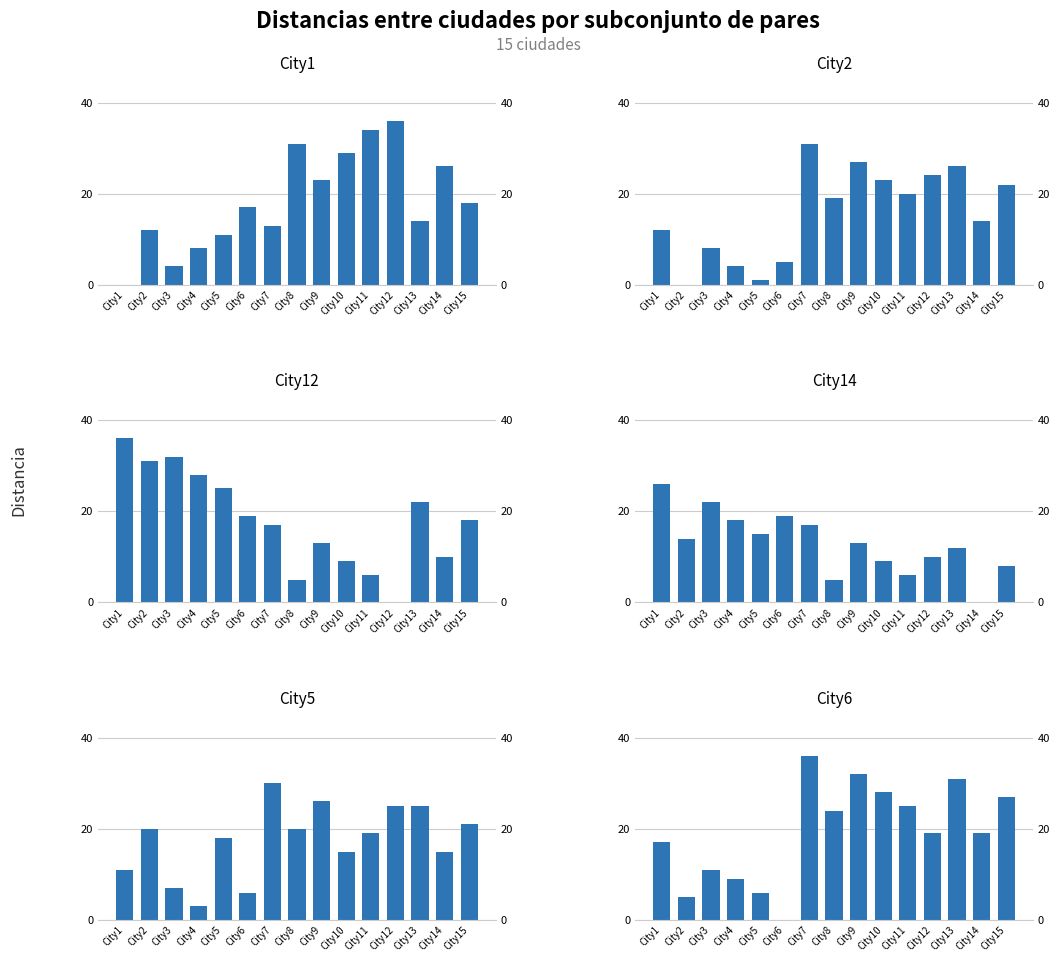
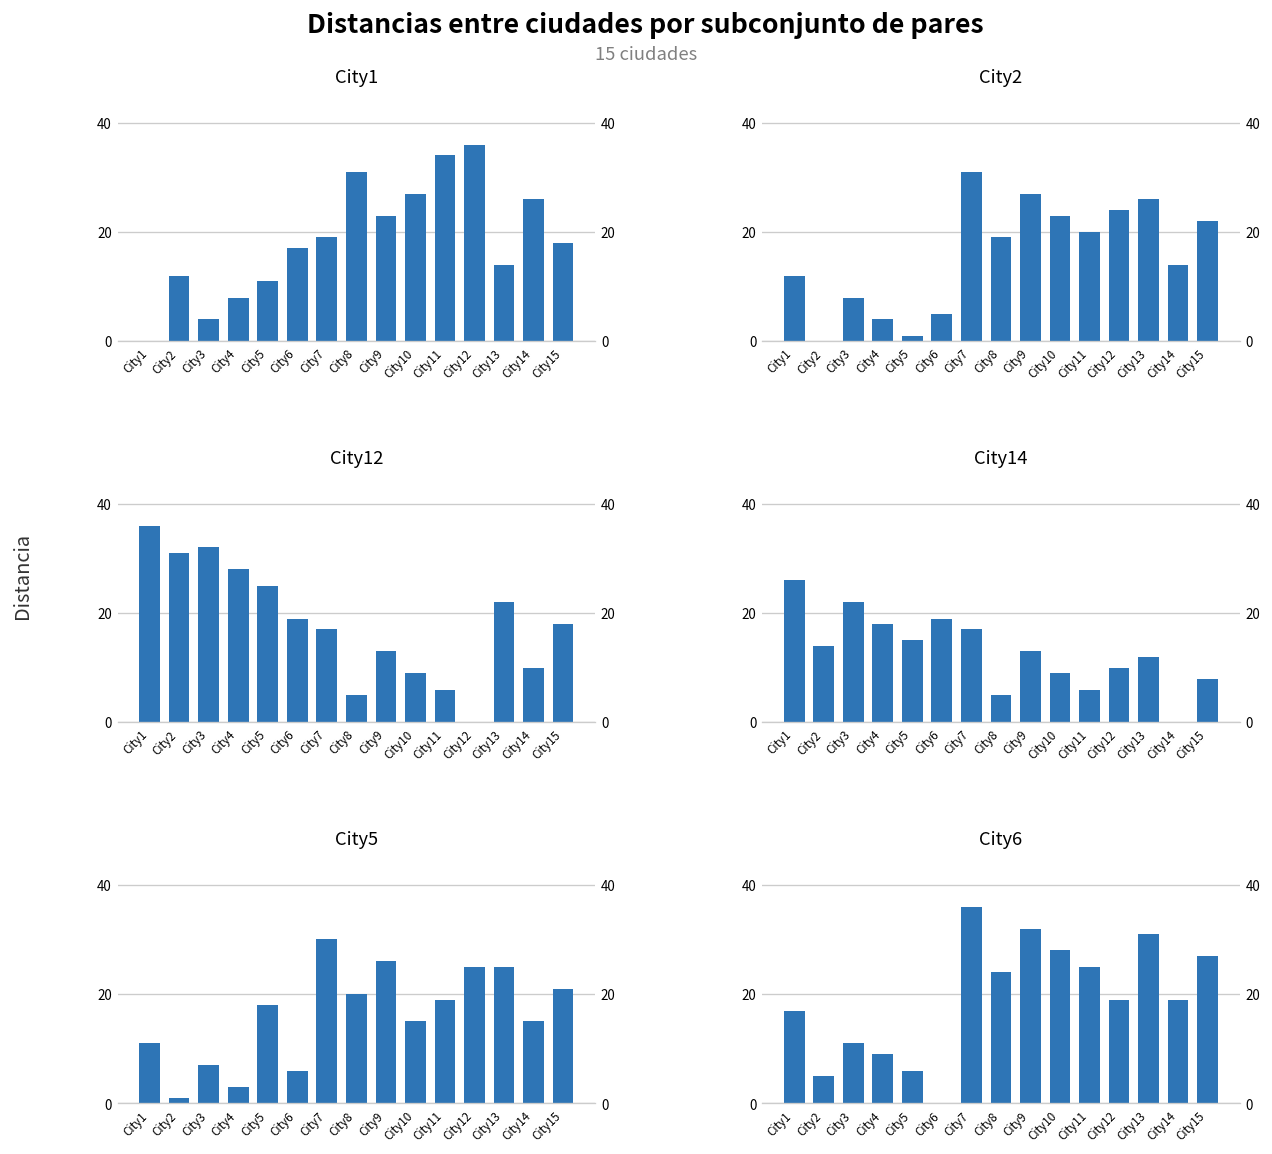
City1, City7: 13 -> 19
City1, City10: 29 -> 27
City5, City2: 20 -> 1
